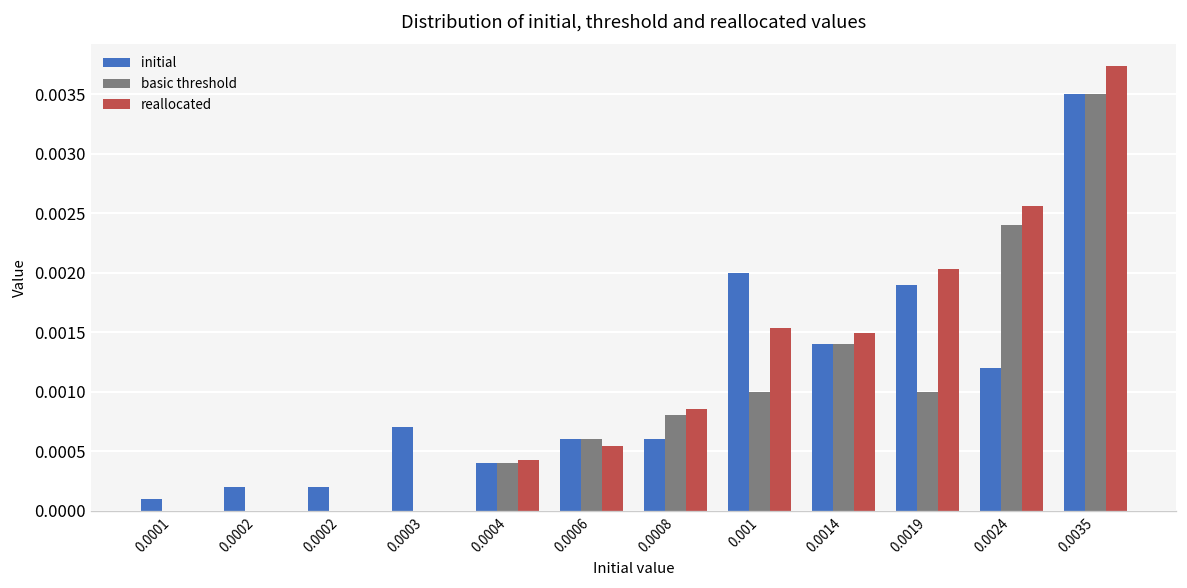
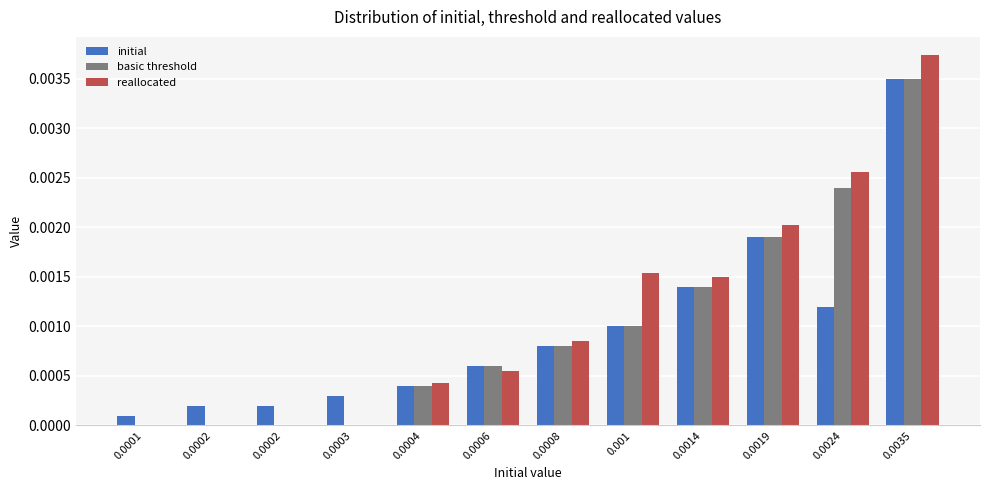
initial, 0.0003: 0.0007 -> 0.0003
initial, 0.0008: 0.0006 -> 0.0008
initial, 0.001: 0.002 -> 0.001
basic threshold, 0.0019: 0.0010 -> 0.0019
